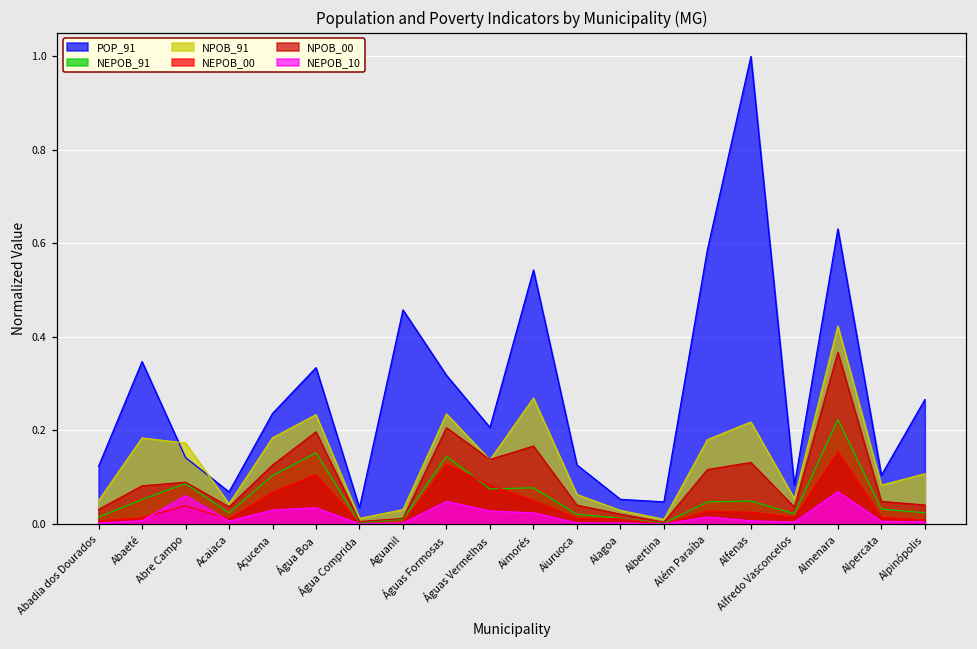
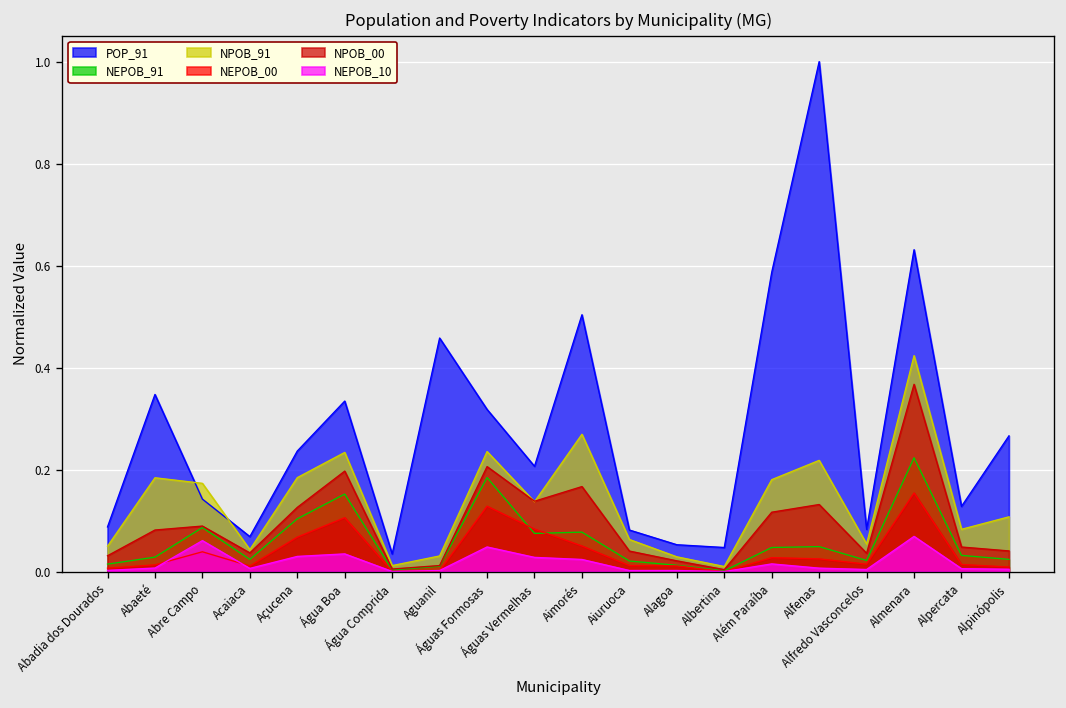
POP_91, Abadia dos Dourados: 0.12 -> 0.09
NEPOB_91, Abaeté: 0.05 -> 0.03
NEPOB_91, Águas Formosas: 0.14 -> 0.18
POP_91, Aimorés: 0.54 -> 0.50
POP_91, Aiuruoca: 0.13 -> 0.08
POP_91, Alpercata: 0.10 -> 0.13
